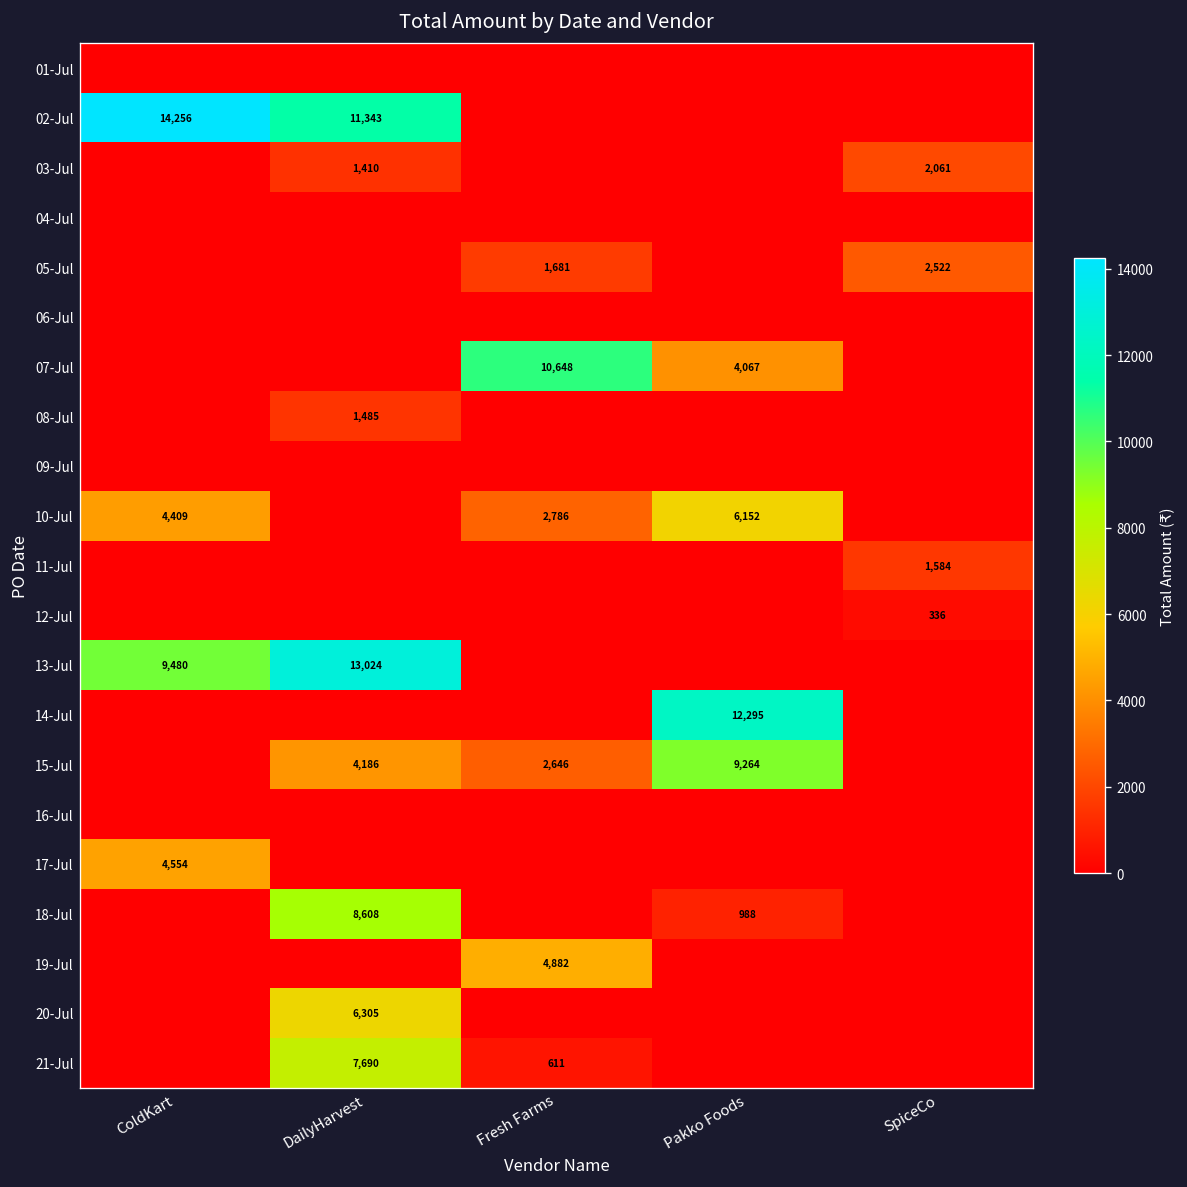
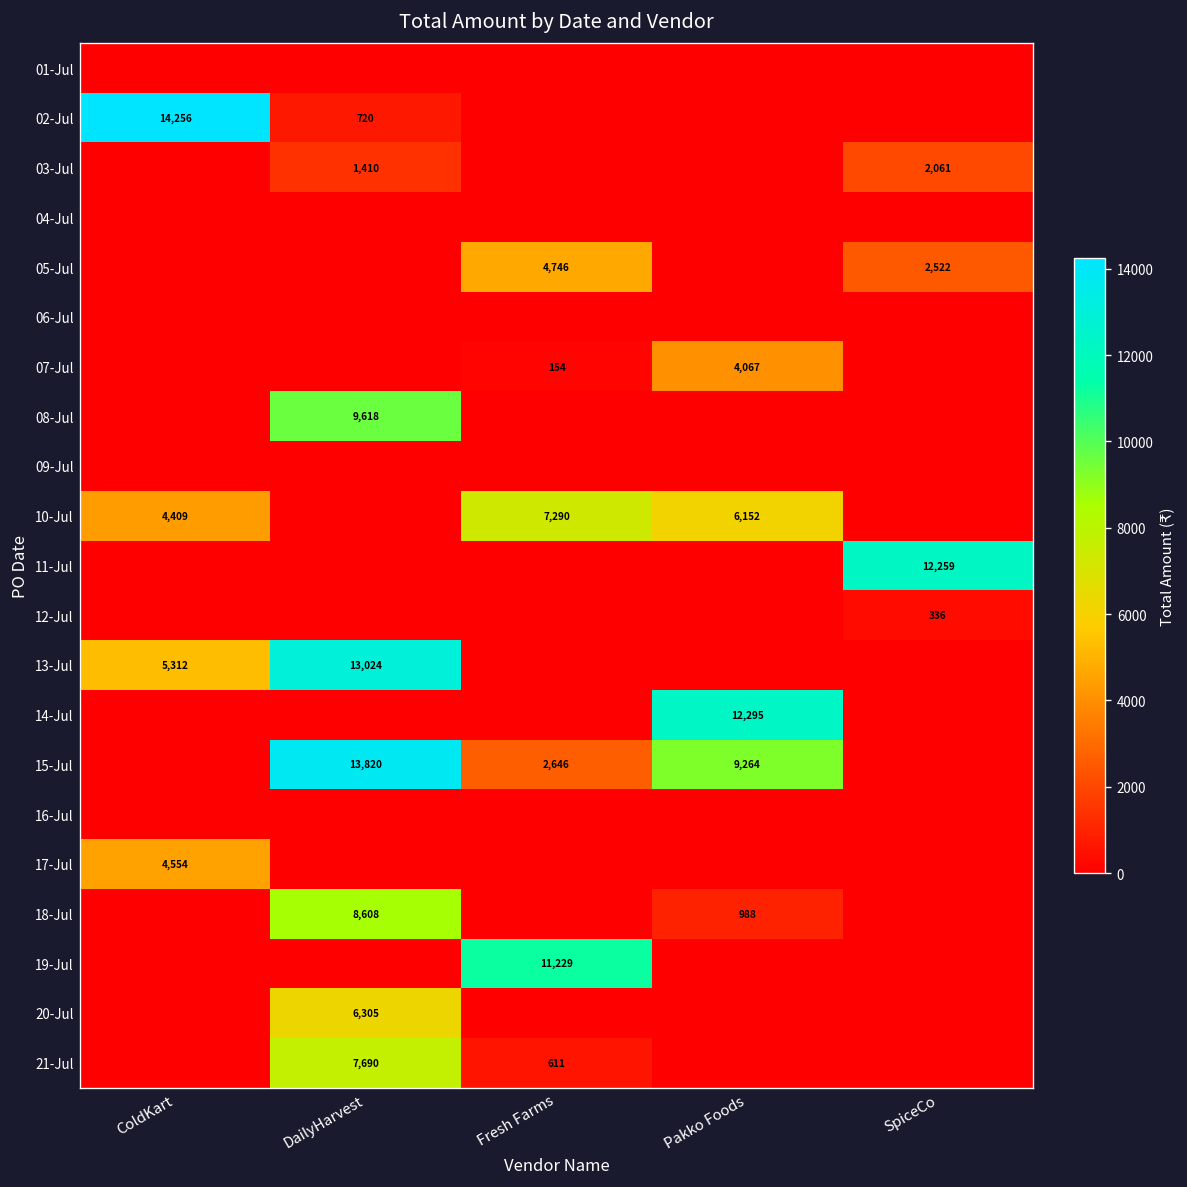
02-Jul, DailyHarvest: 11,343 -> 720
05-Jul, Fresh Farms: 1,681 -> 4,746
07-Jul, Fresh Farms: 10,648 -> 154
08-Jul, DailyHarvest: 1,485 -> 9,618
10-Jul, Fresh Farms: 2,786 -> 7,290
11-Jul, SpiceCo: 1,584 -> 12,259
13-Jul, ColdKart: 9,480 -> 5,312
15-Jul, DailyHarvest: 4,186 -> 13,820
19-Jul, Fresh Farms: 4,882 -> 11,229
